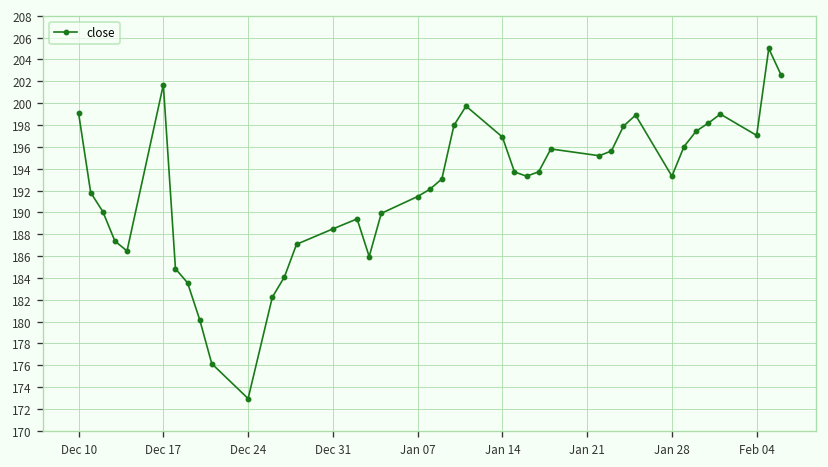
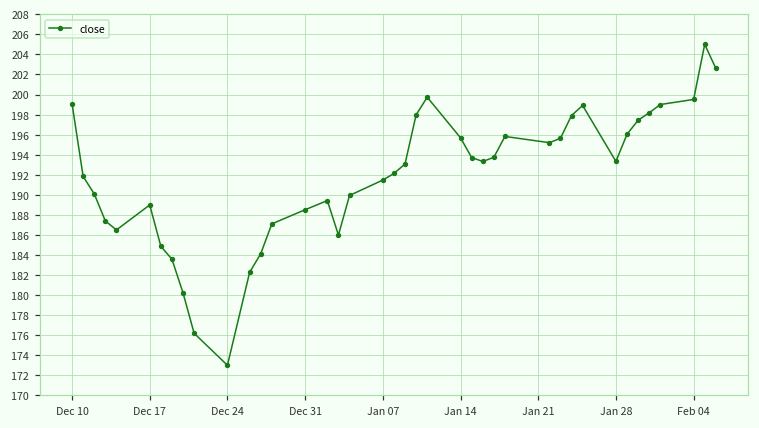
Dec 17: 202 -> 189
Jan 14: 197 -> 196
Feb 04: 197 -> 200
